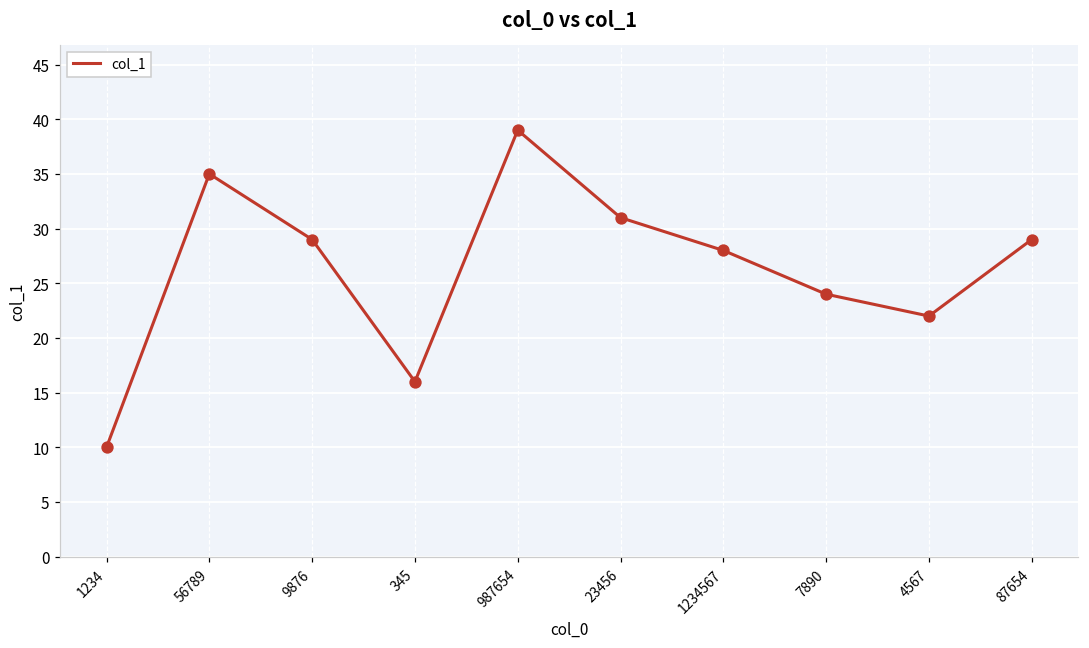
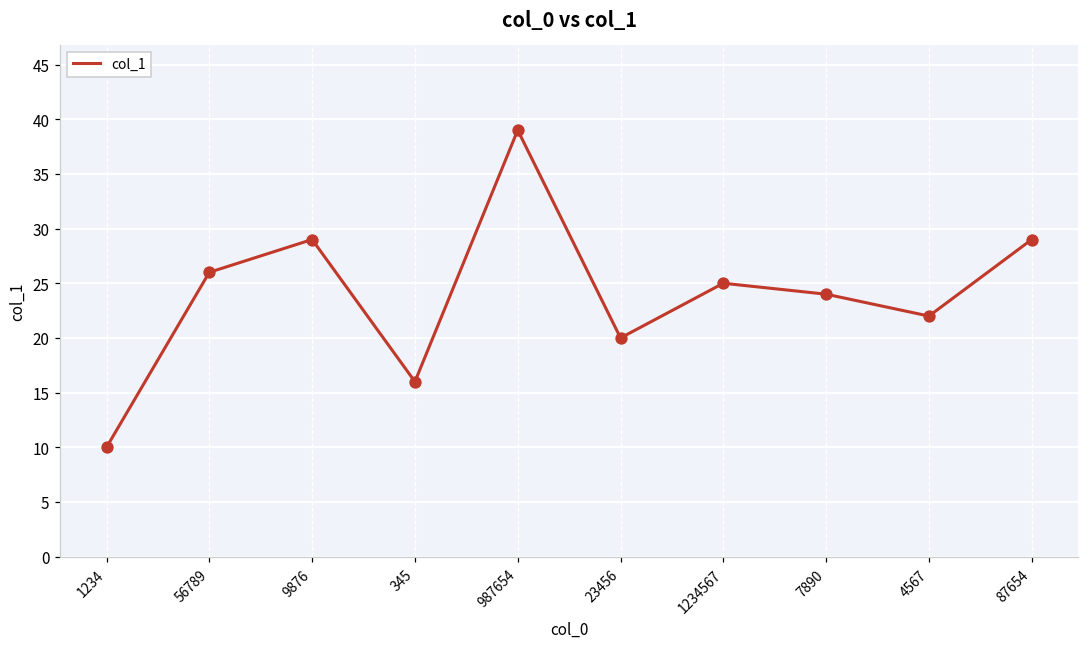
56789: 35 -> 26
23456: 31 -> 20
1234567: 28 -> 25
